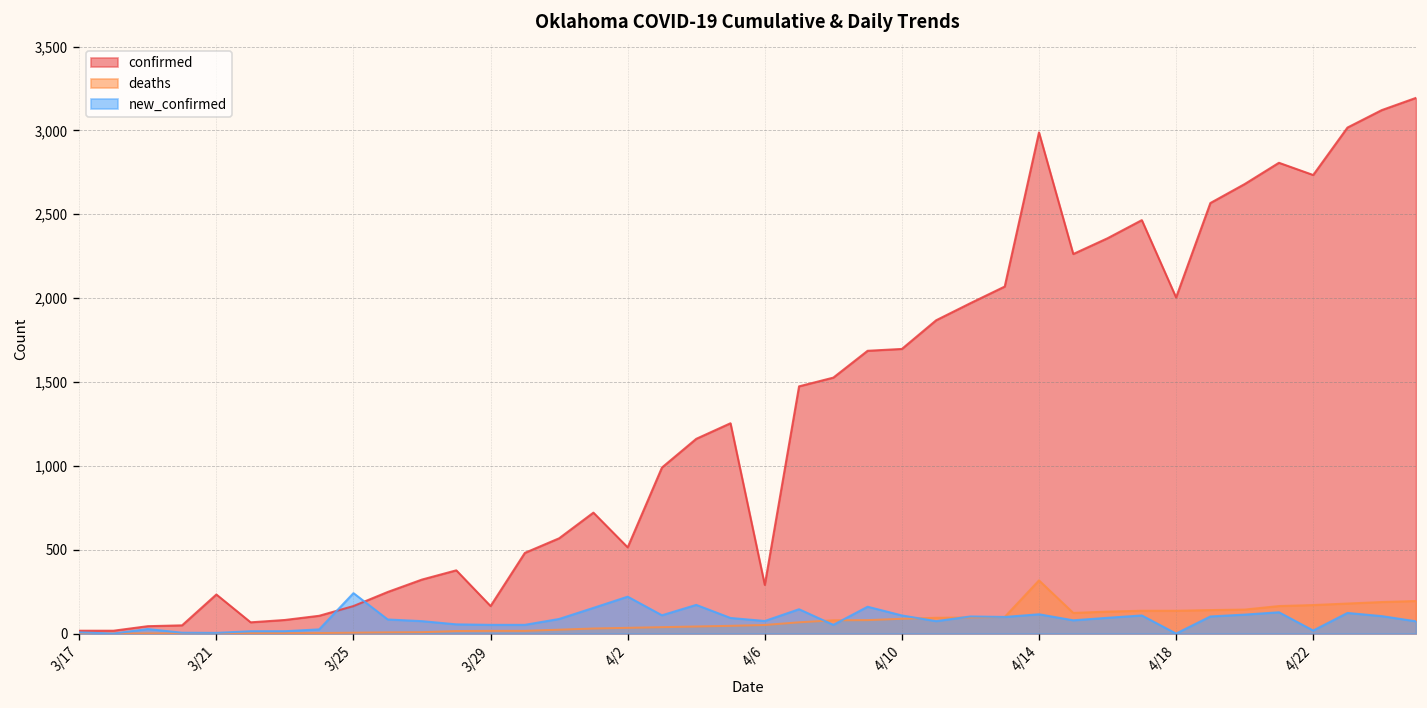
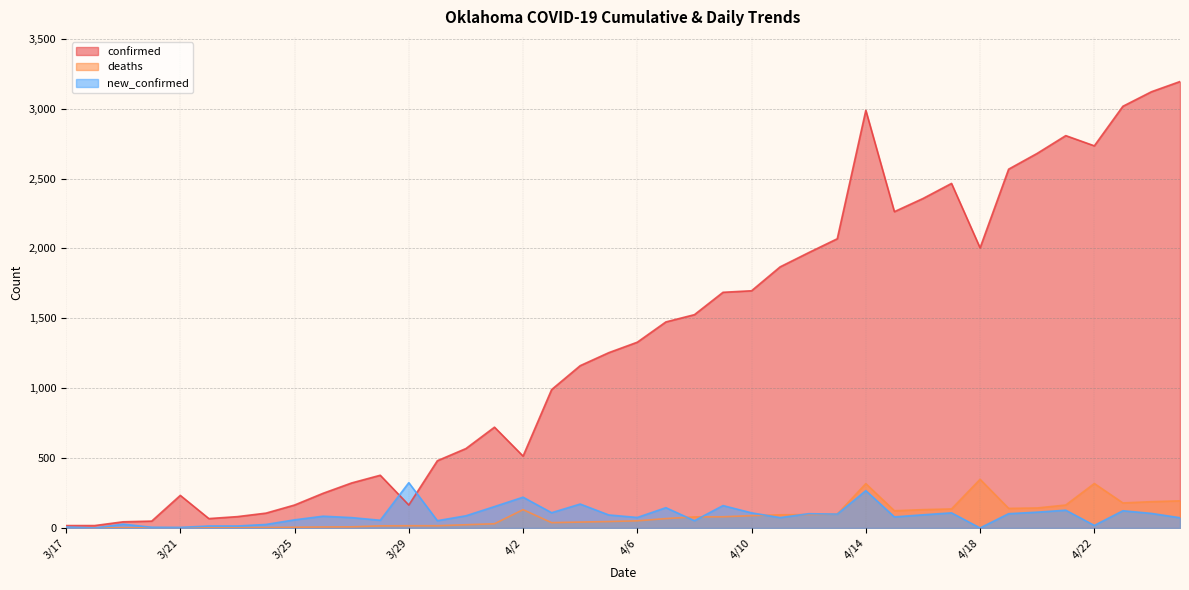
new_confirmed, 3/25: 240 -> 60
new_confirmed, 3/29: 50 -> 320
deaths, 4/2: 30 -> 130
confirmed, 4/6: 290 -> 1,330
new_confirmed, 4/14: 120 -> 270
deaths, 4/18: 140 -> 350
deaths, 4/22: 170 -> 320
